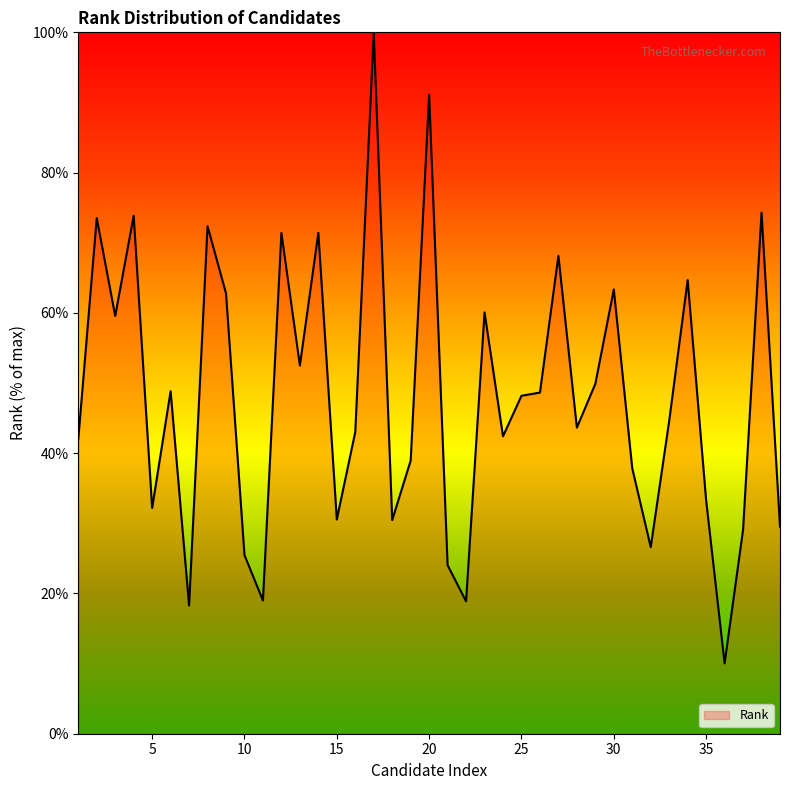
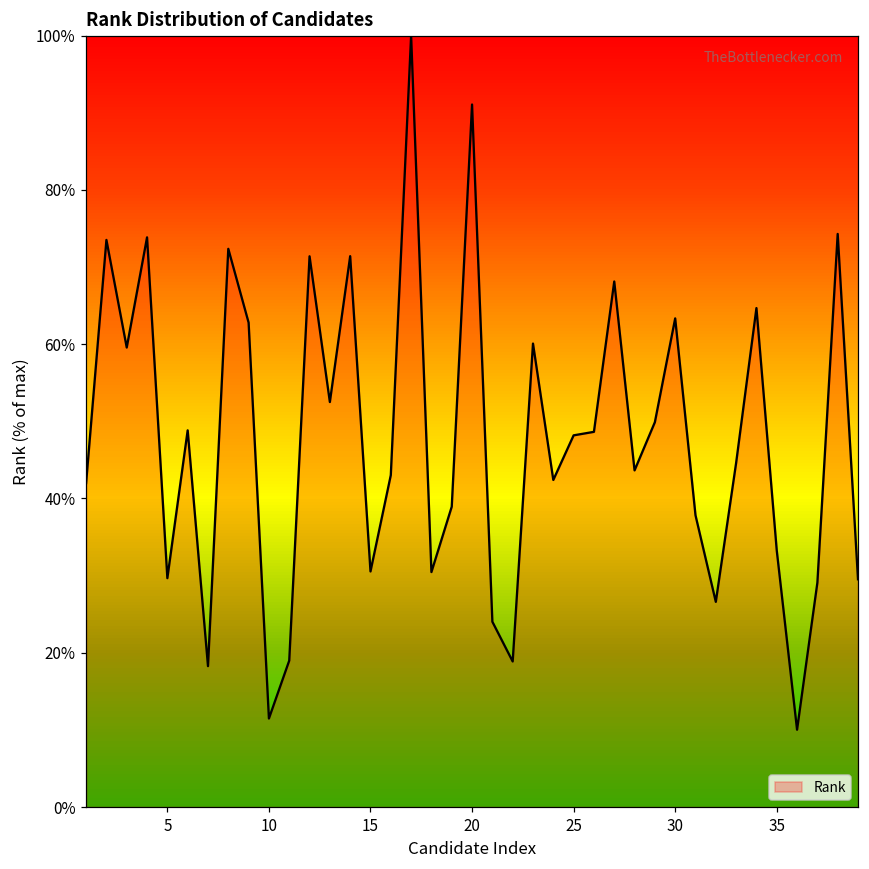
5: 32% -> 30%
10: 25% -> 11%
